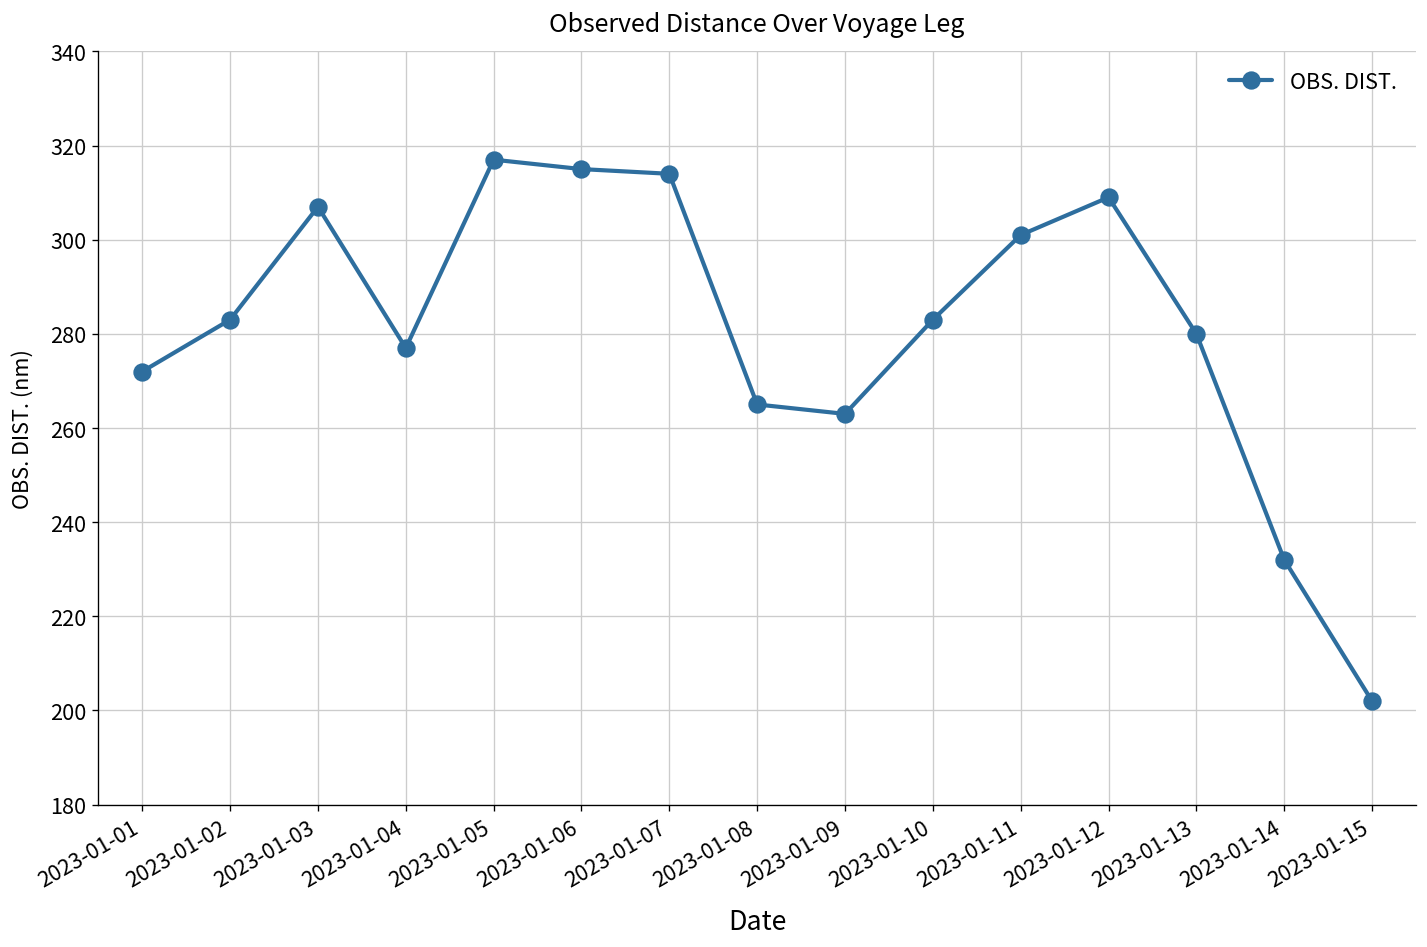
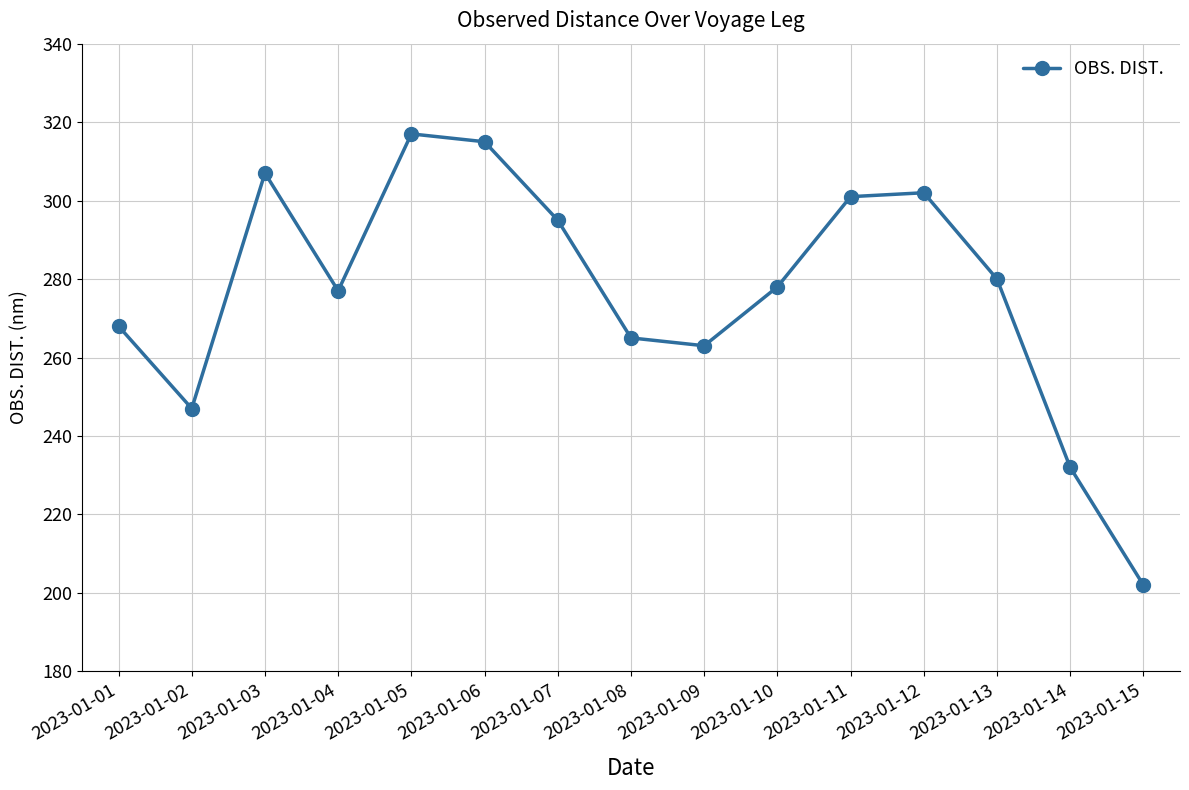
2023-01-01: 272 -> 268
2023-01-02: 283 -> 247
2023-01-07: 314 -> 295
2023-01-10: 283 -> 278
2023-01-12: 309 -> 302
